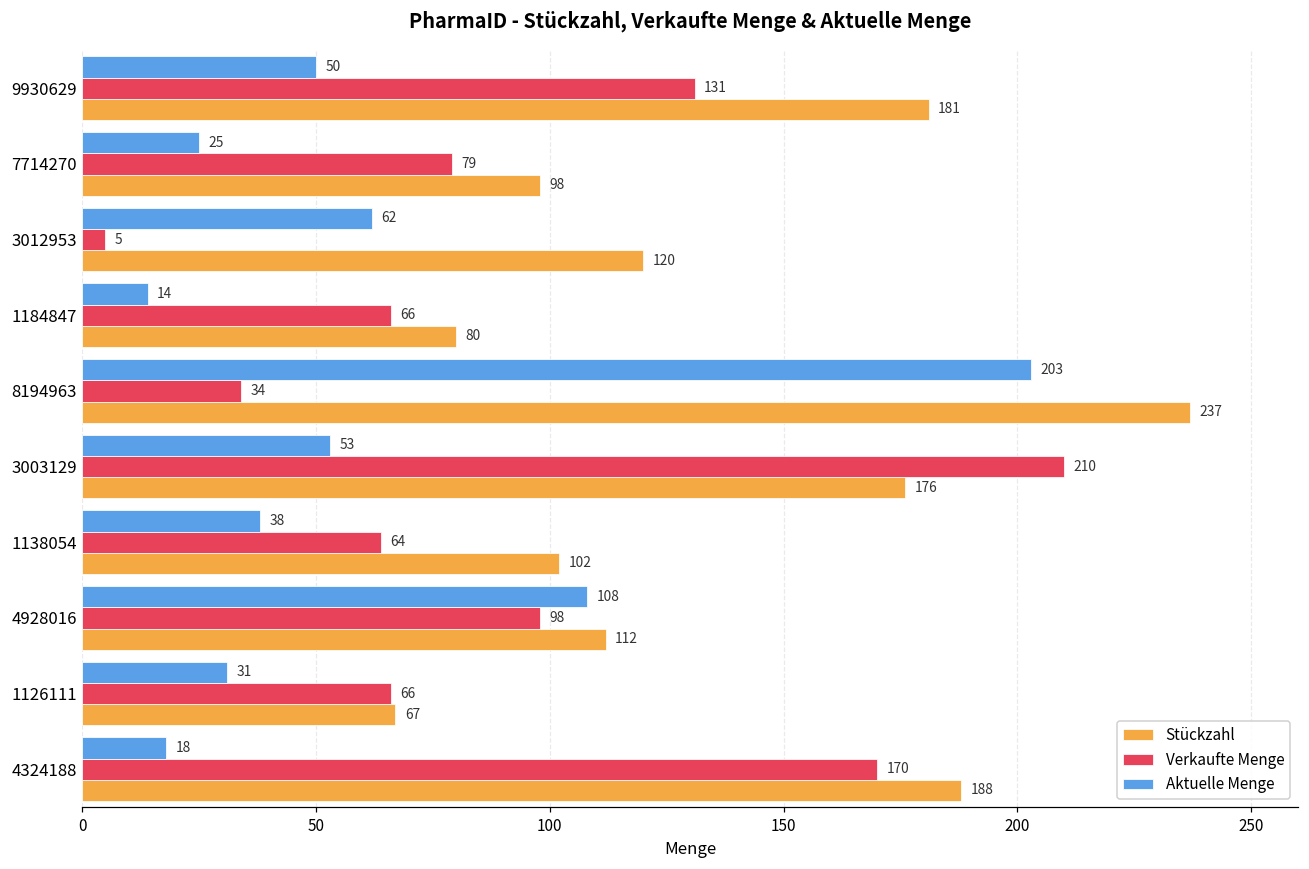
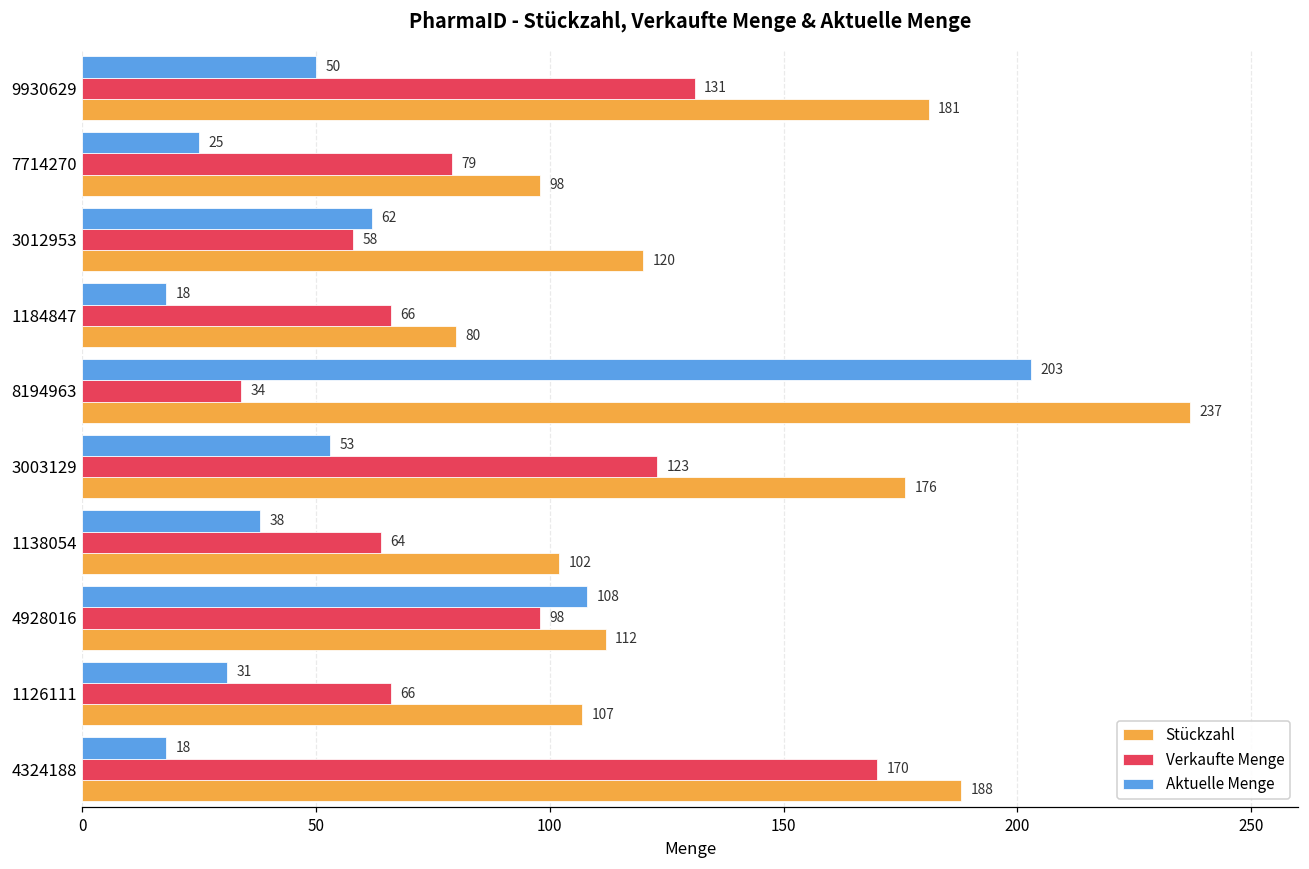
Verkaufte Menge, 3012953: 5 -> 58
Aktuelle Menge, 1184847: 14 -> 18
Verkaufte Menge, 3003129: 210 -> 123
Stückzahl, 1126111: 67 -> 107
